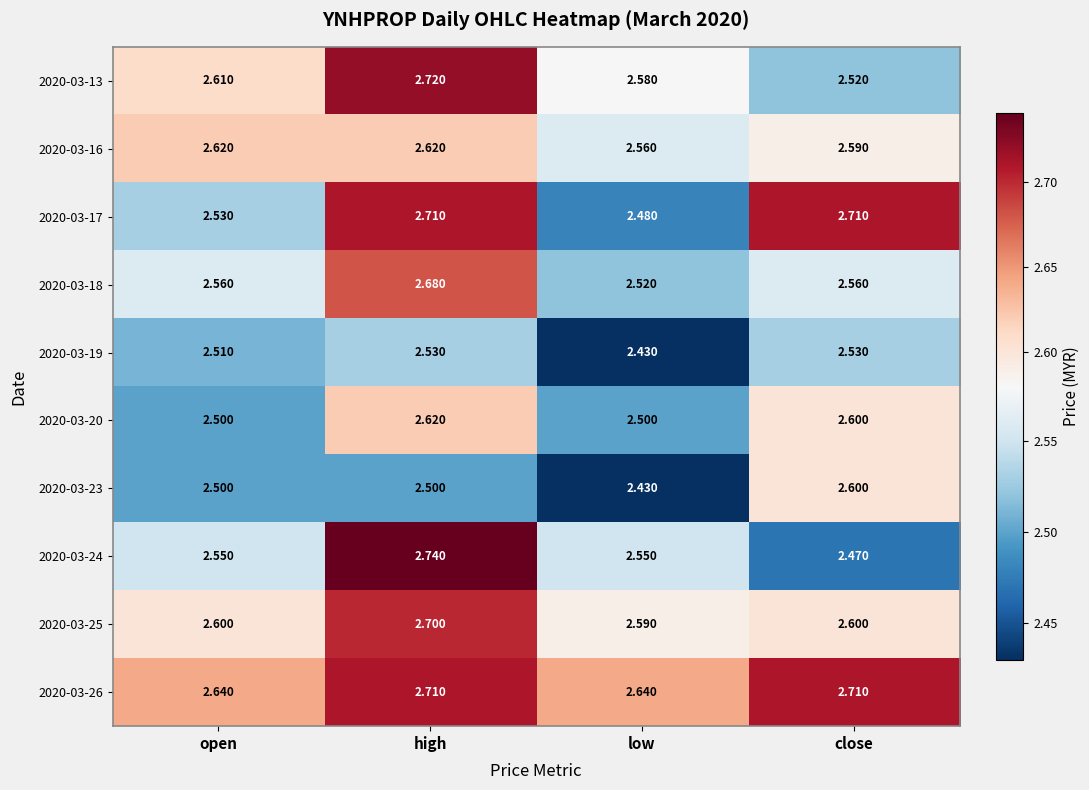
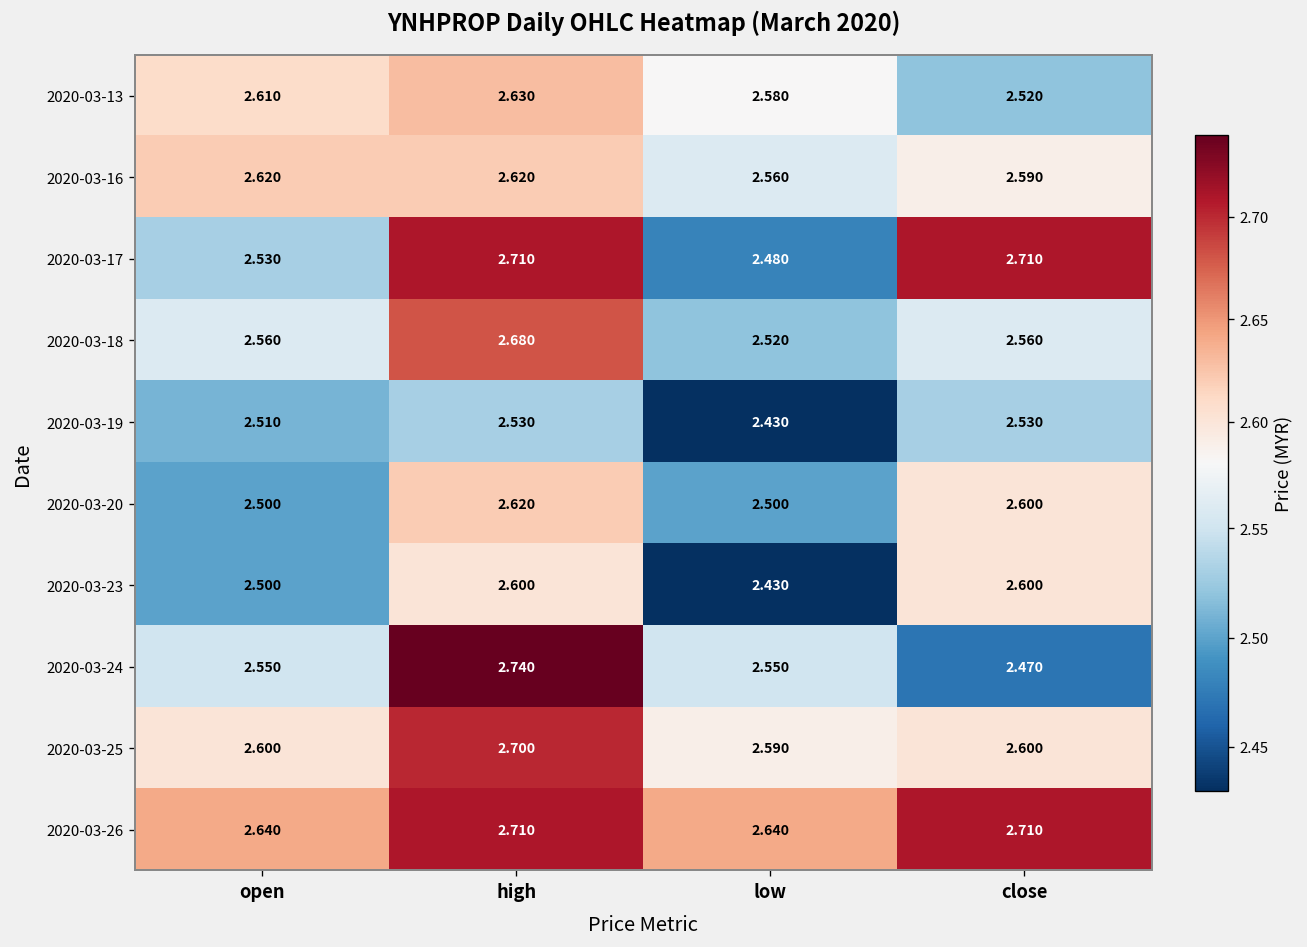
2020-03-13, high: 2.720 -> 2.630
2020-03-23, high: 2.500 -> 2.600
